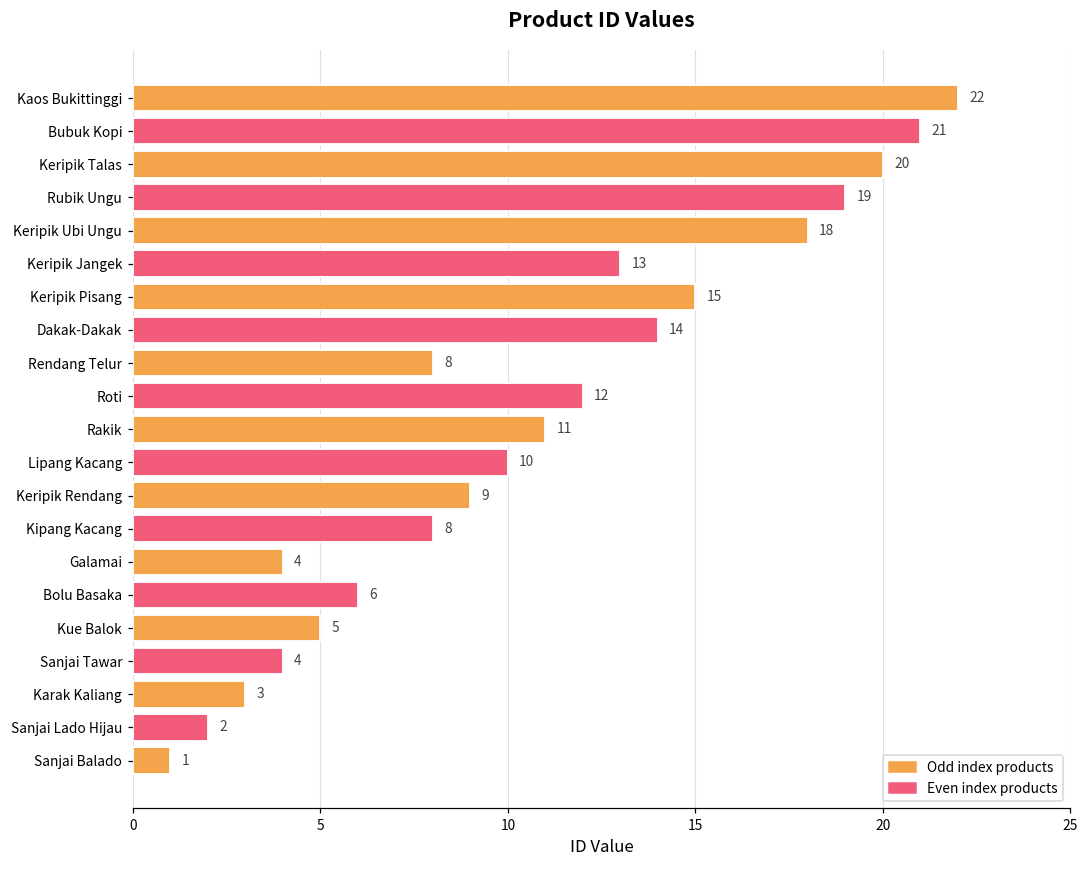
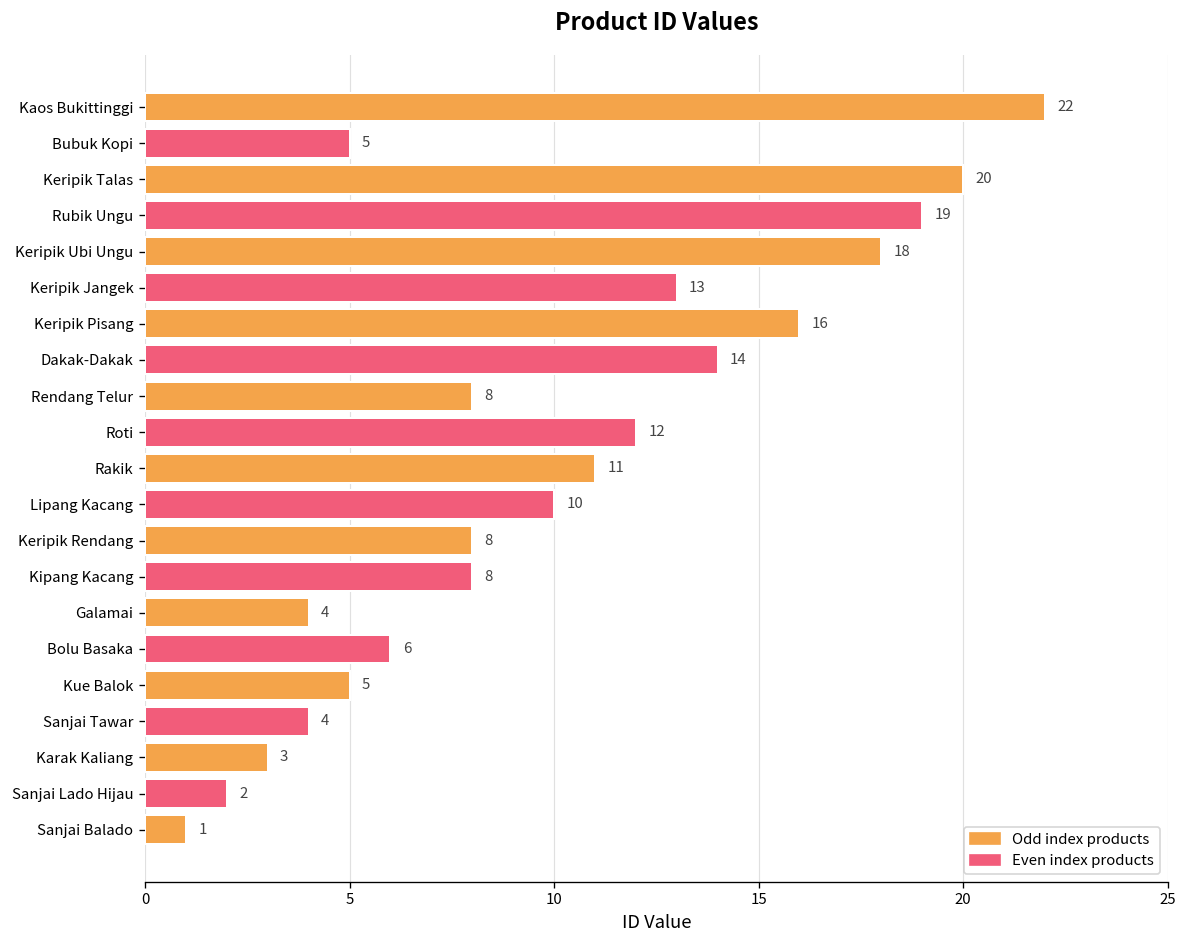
Bubuk Kopi: 21 -> 5
Keripik Pisang: 15 -> 16
Keripik Rendang: 9 -> 8
